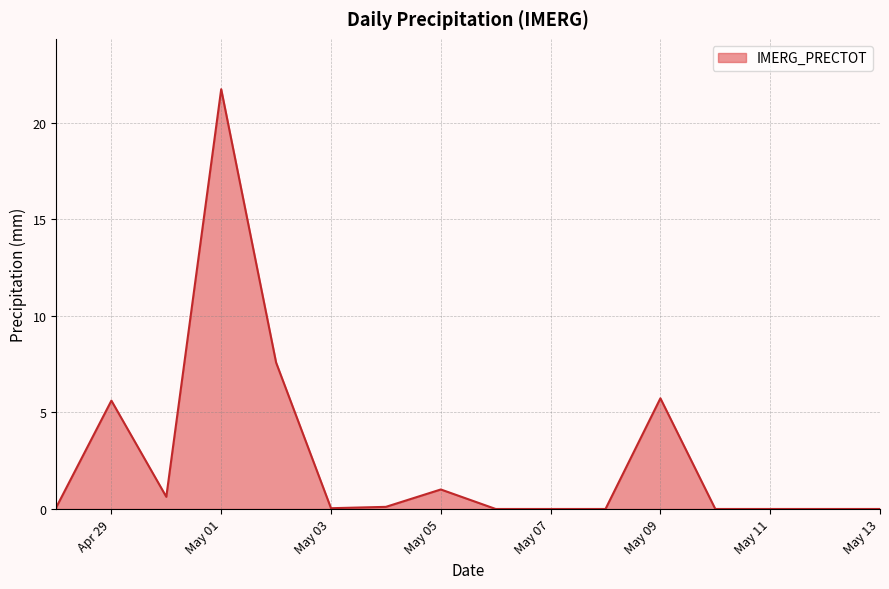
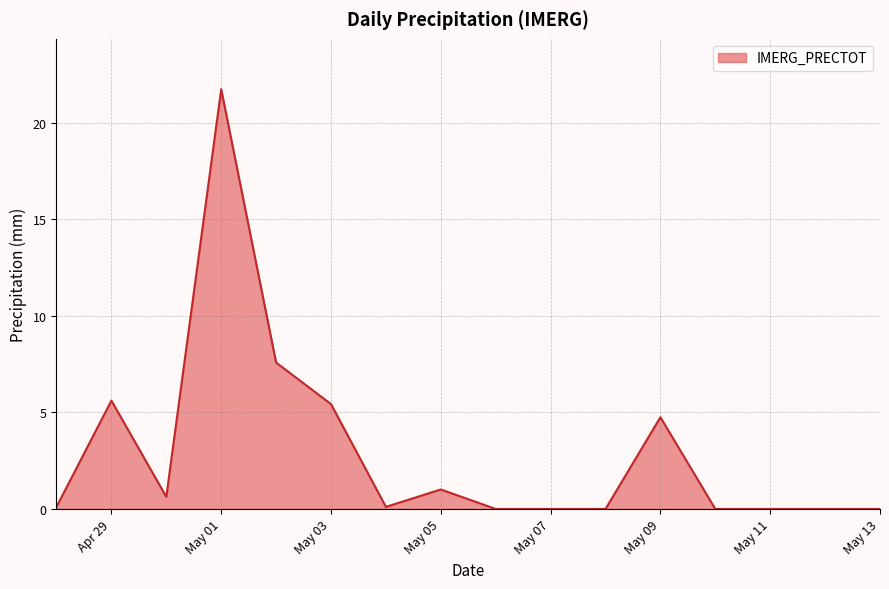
May 03: 0.0 -> 5.4
May 09: 5.7 -> 4.8
